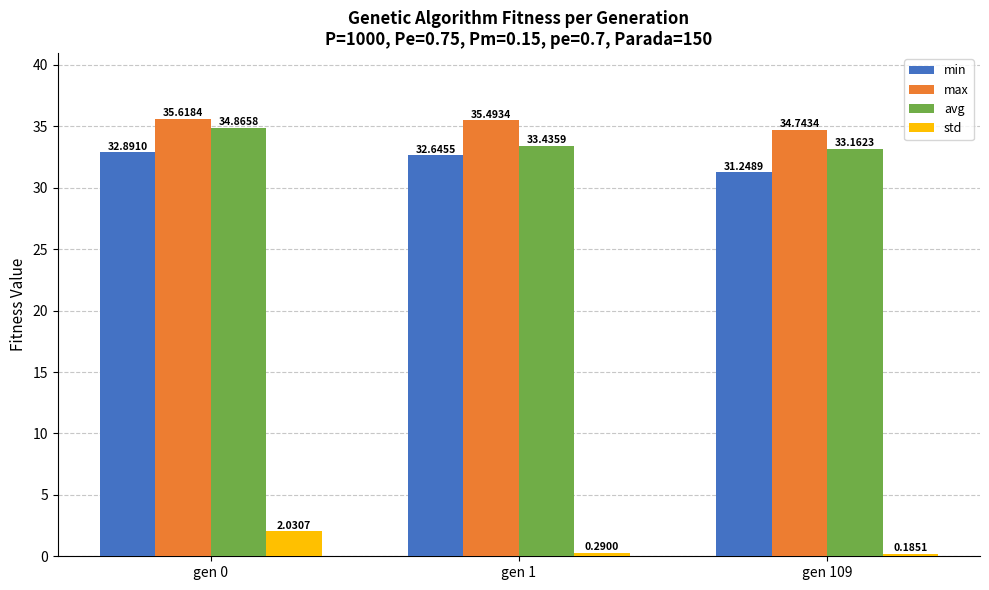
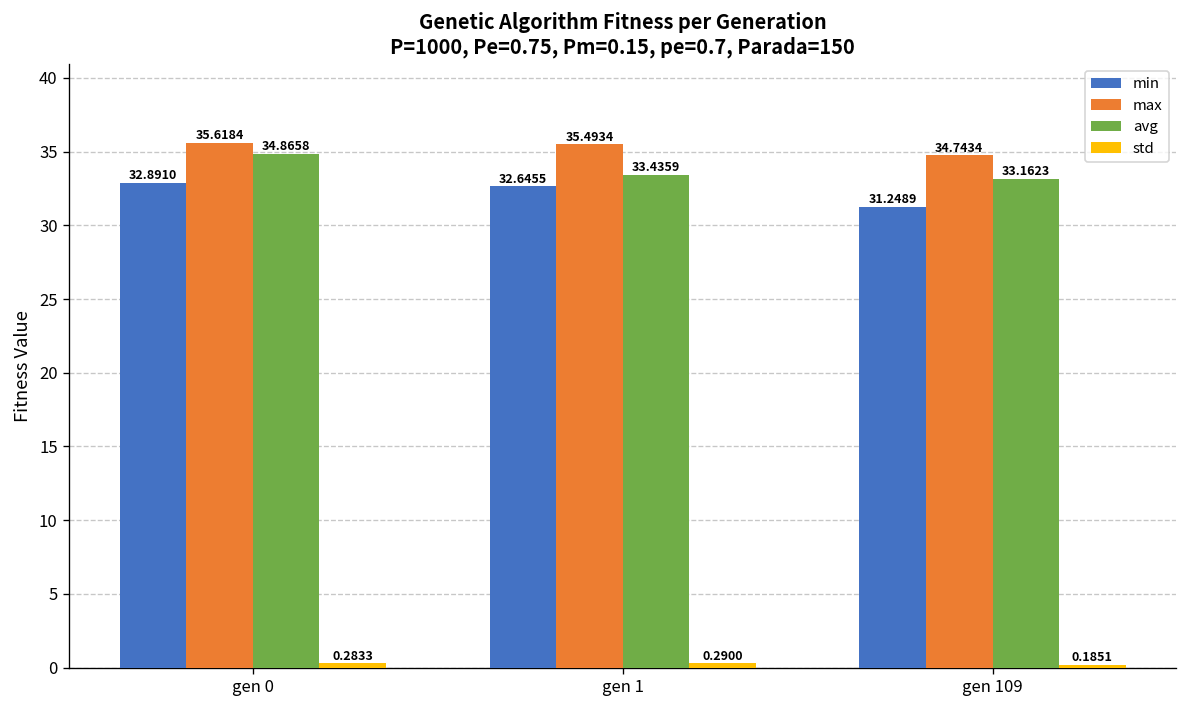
std, gen 0: 2.0307 -> 0.2833
